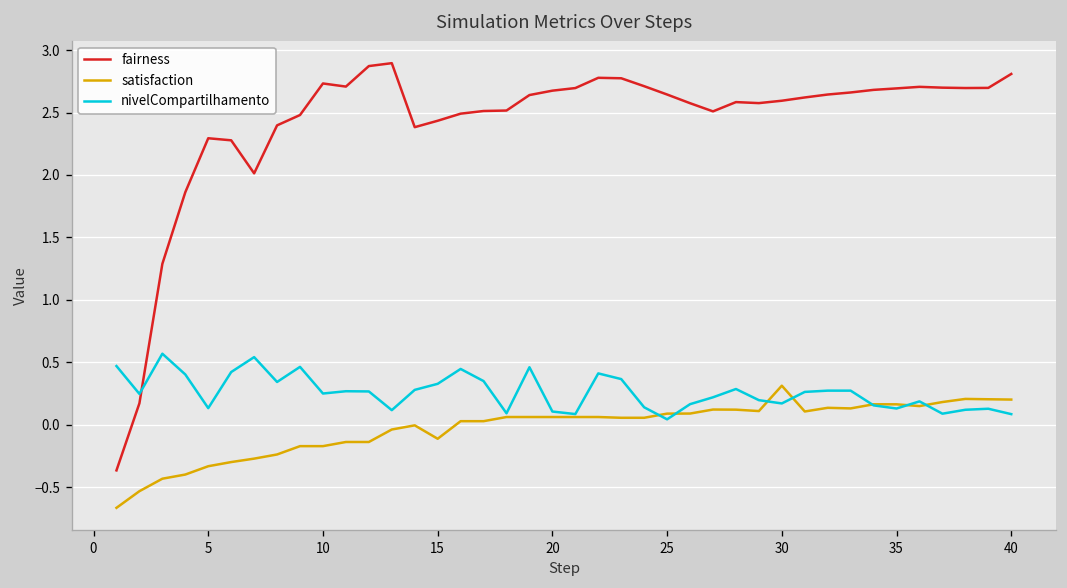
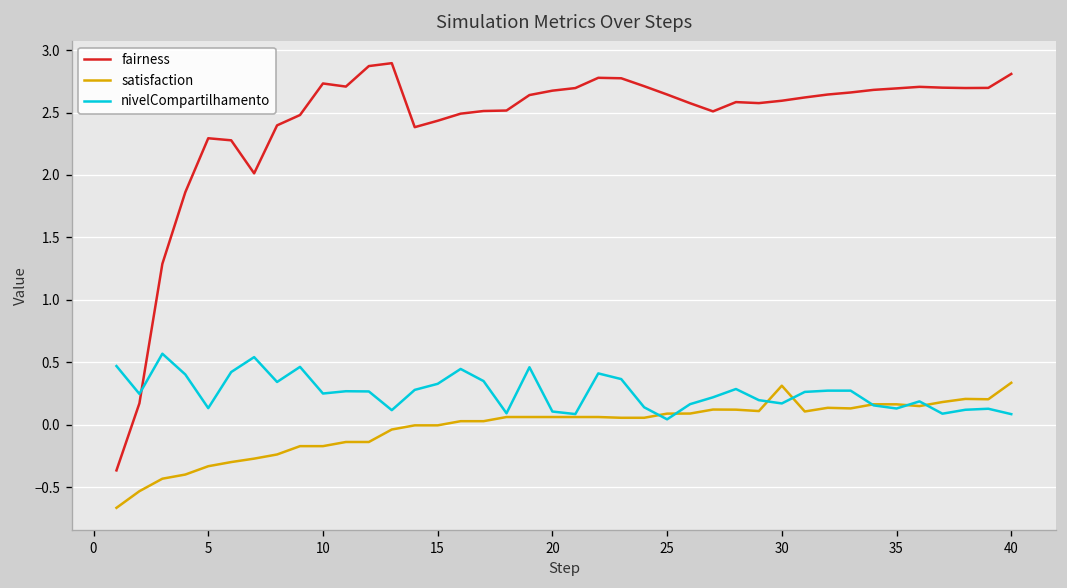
satisfaction, 15: -0.11 -> -0.01
satisfaction, 40: 0.20 -> 0.34
